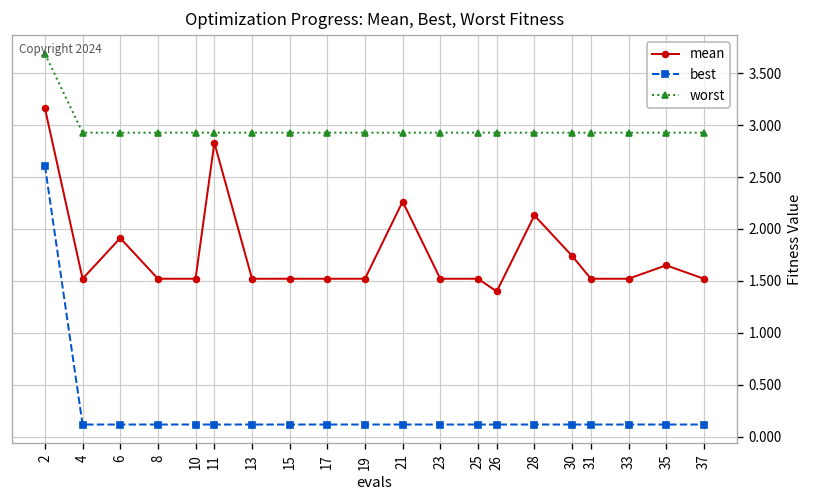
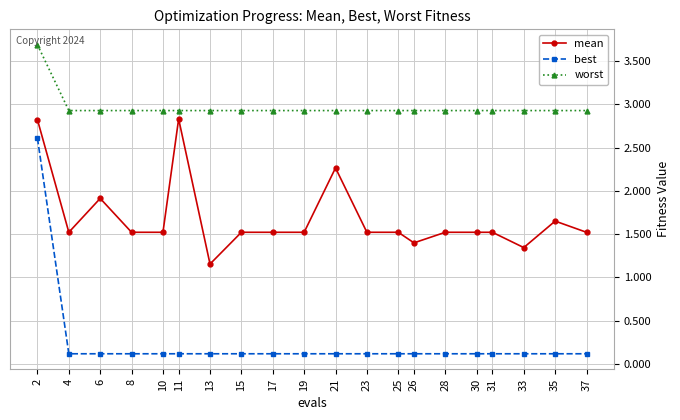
mean, 2: 3.2 -> 2.8
mean, 13: 1.5 -> 1.2
mean, 28: 2.1 -> 1.5
mean, 30: 1.7 -> 1.5
mean, 33: 1.5 -> 1.3
